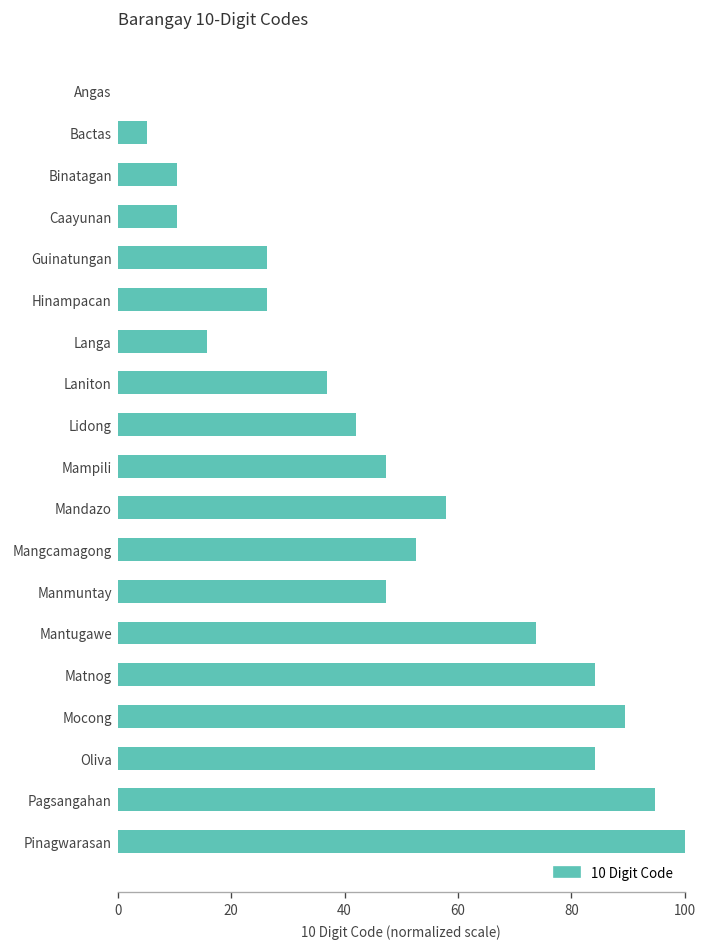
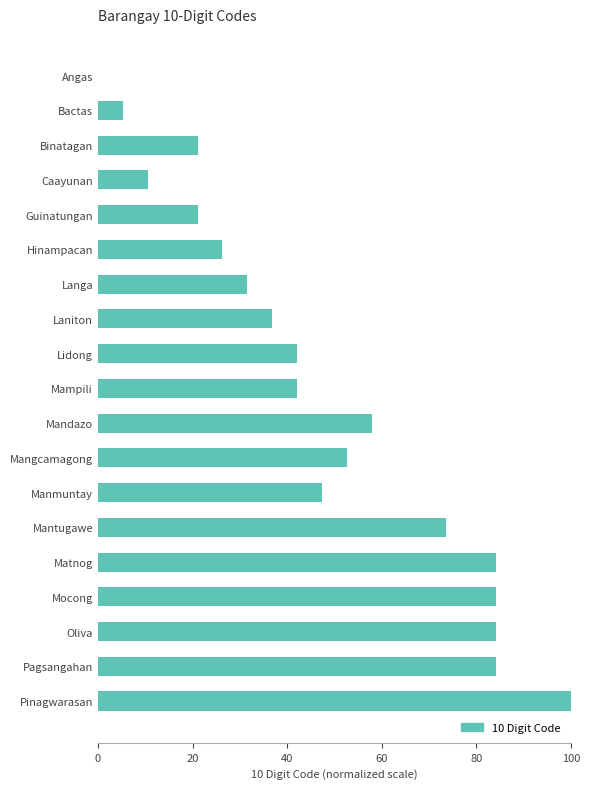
Binatagan: 11 -> 21
Guinatungan: 26 -> 21
Langa: 16 -> 32
Mampili: 47 -> 42
Mocong: 89 -> 84
Pagsangahan: 95 -> 84
